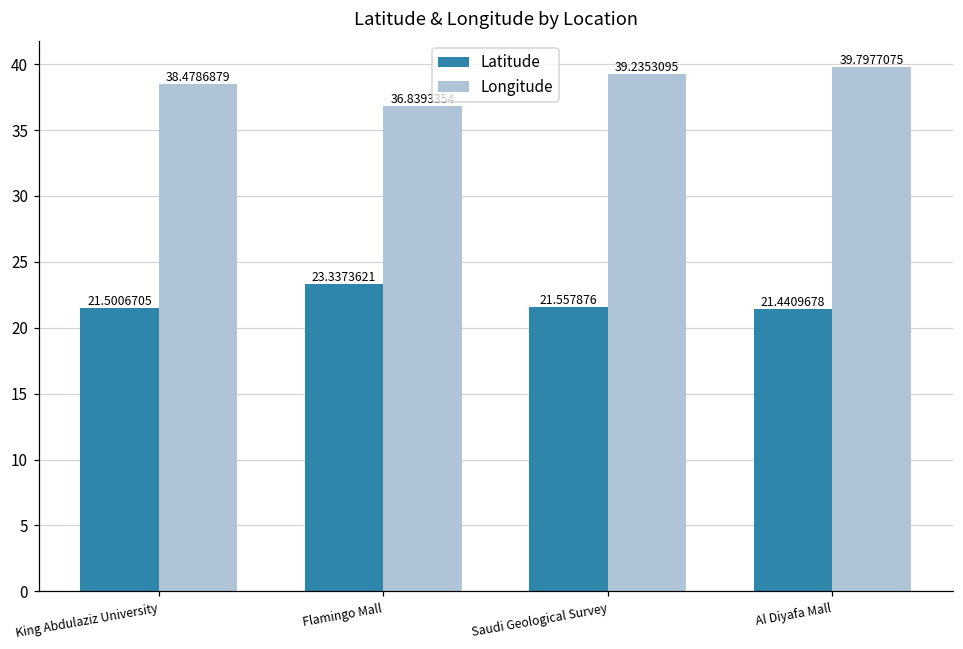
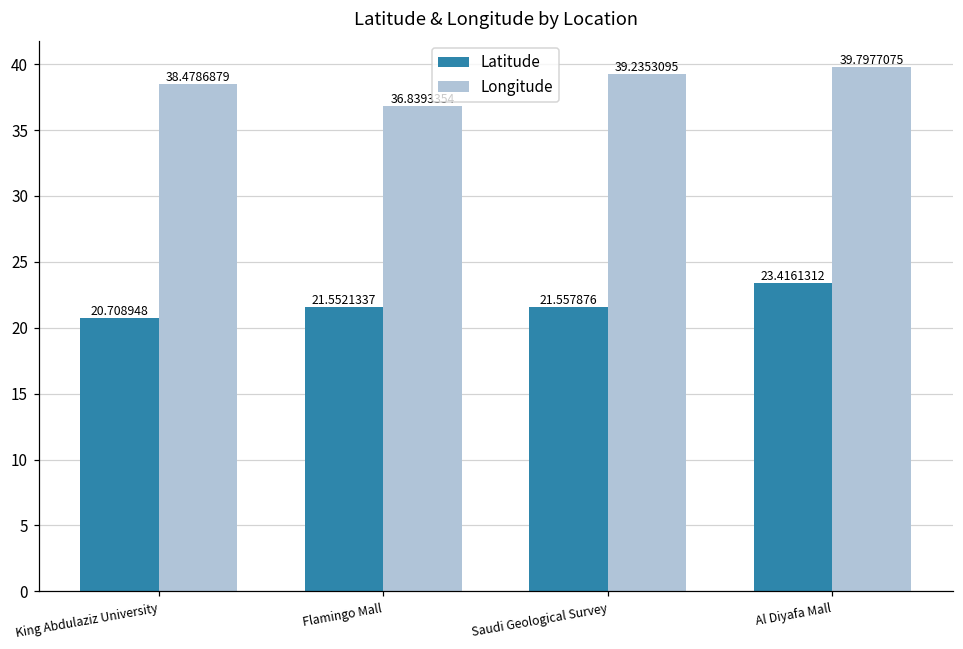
Latitude, King Abdulaziz University: 21.5006705 -> 20.708948
Latitude, Flamingo Mall: 23.3373621 -> 21.5521337
Latitude, Al Diyafa Mall: 21.4409678 -> 23.4161312
